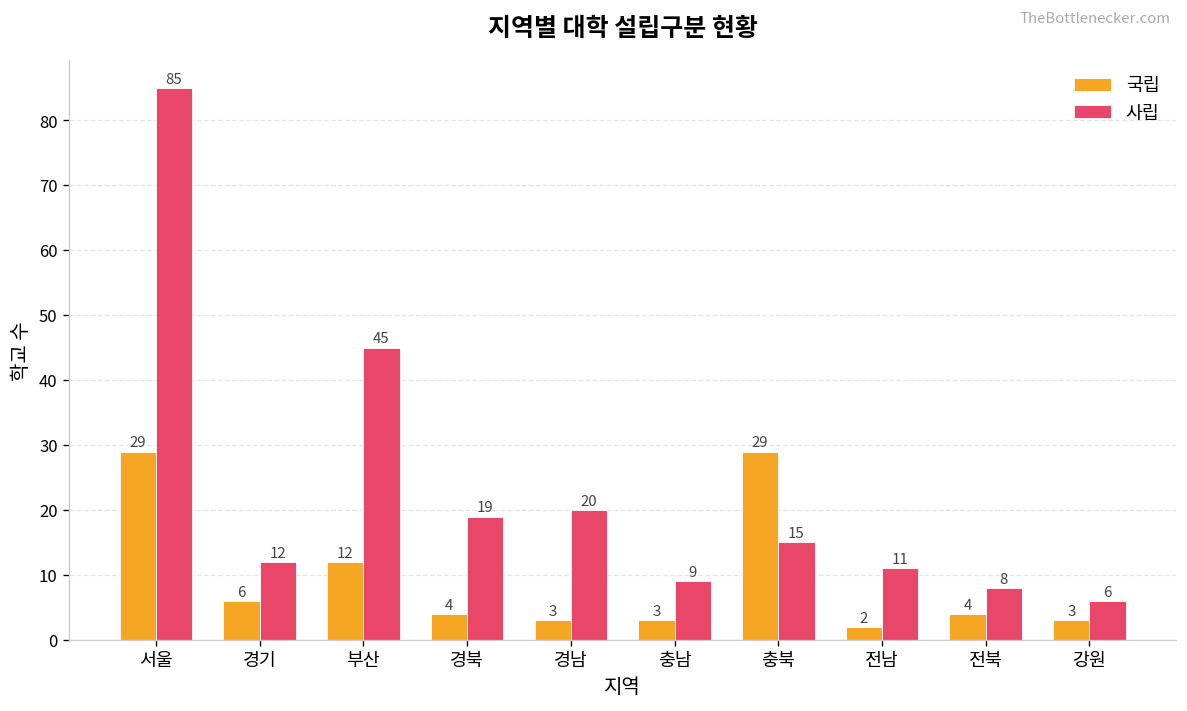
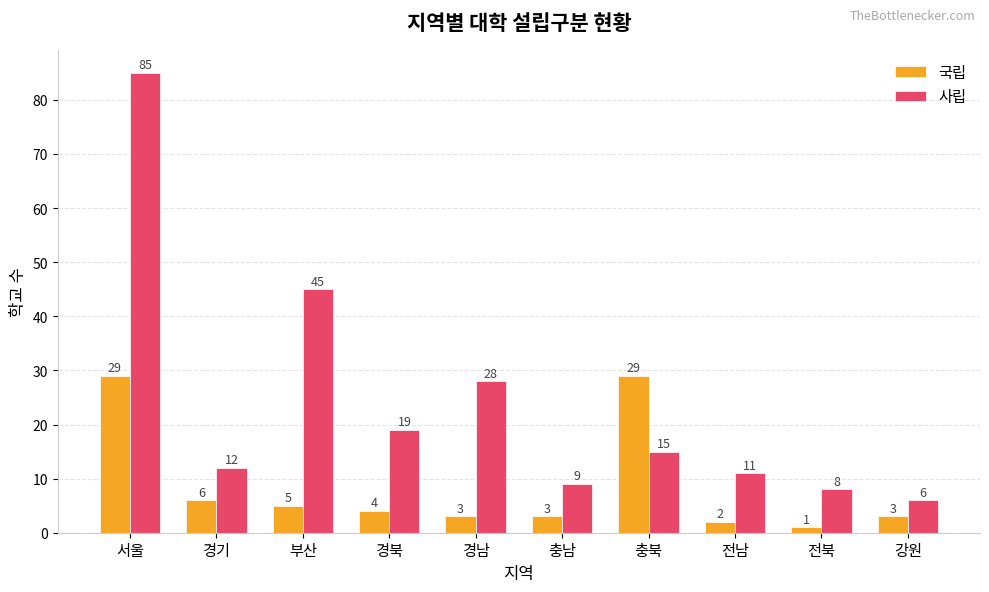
국립, 부산: 12 -> 5
사립, 경남: 20 -> 28
국립, 전북: 4 -> 1
